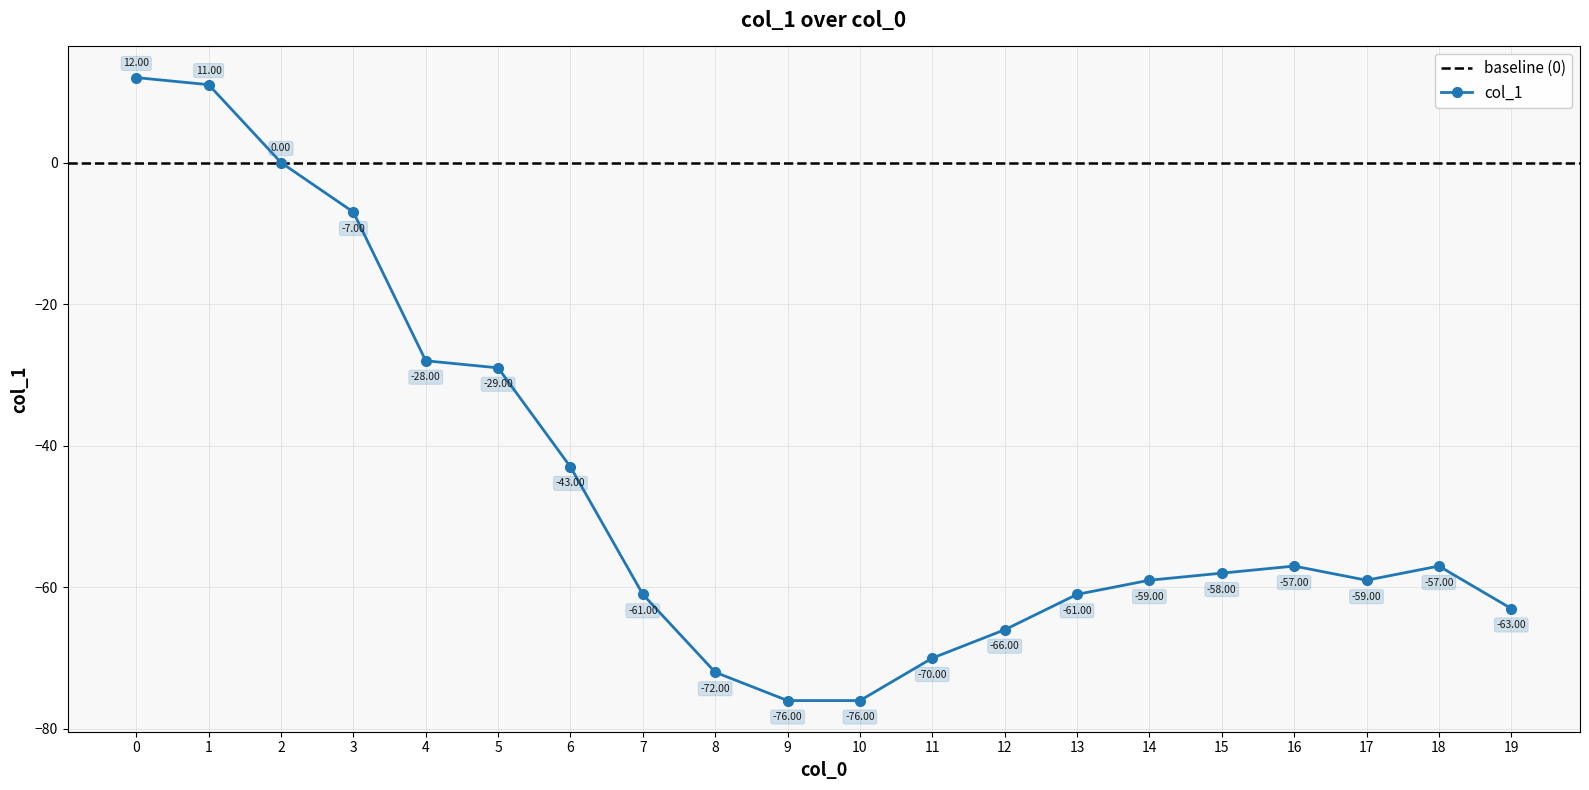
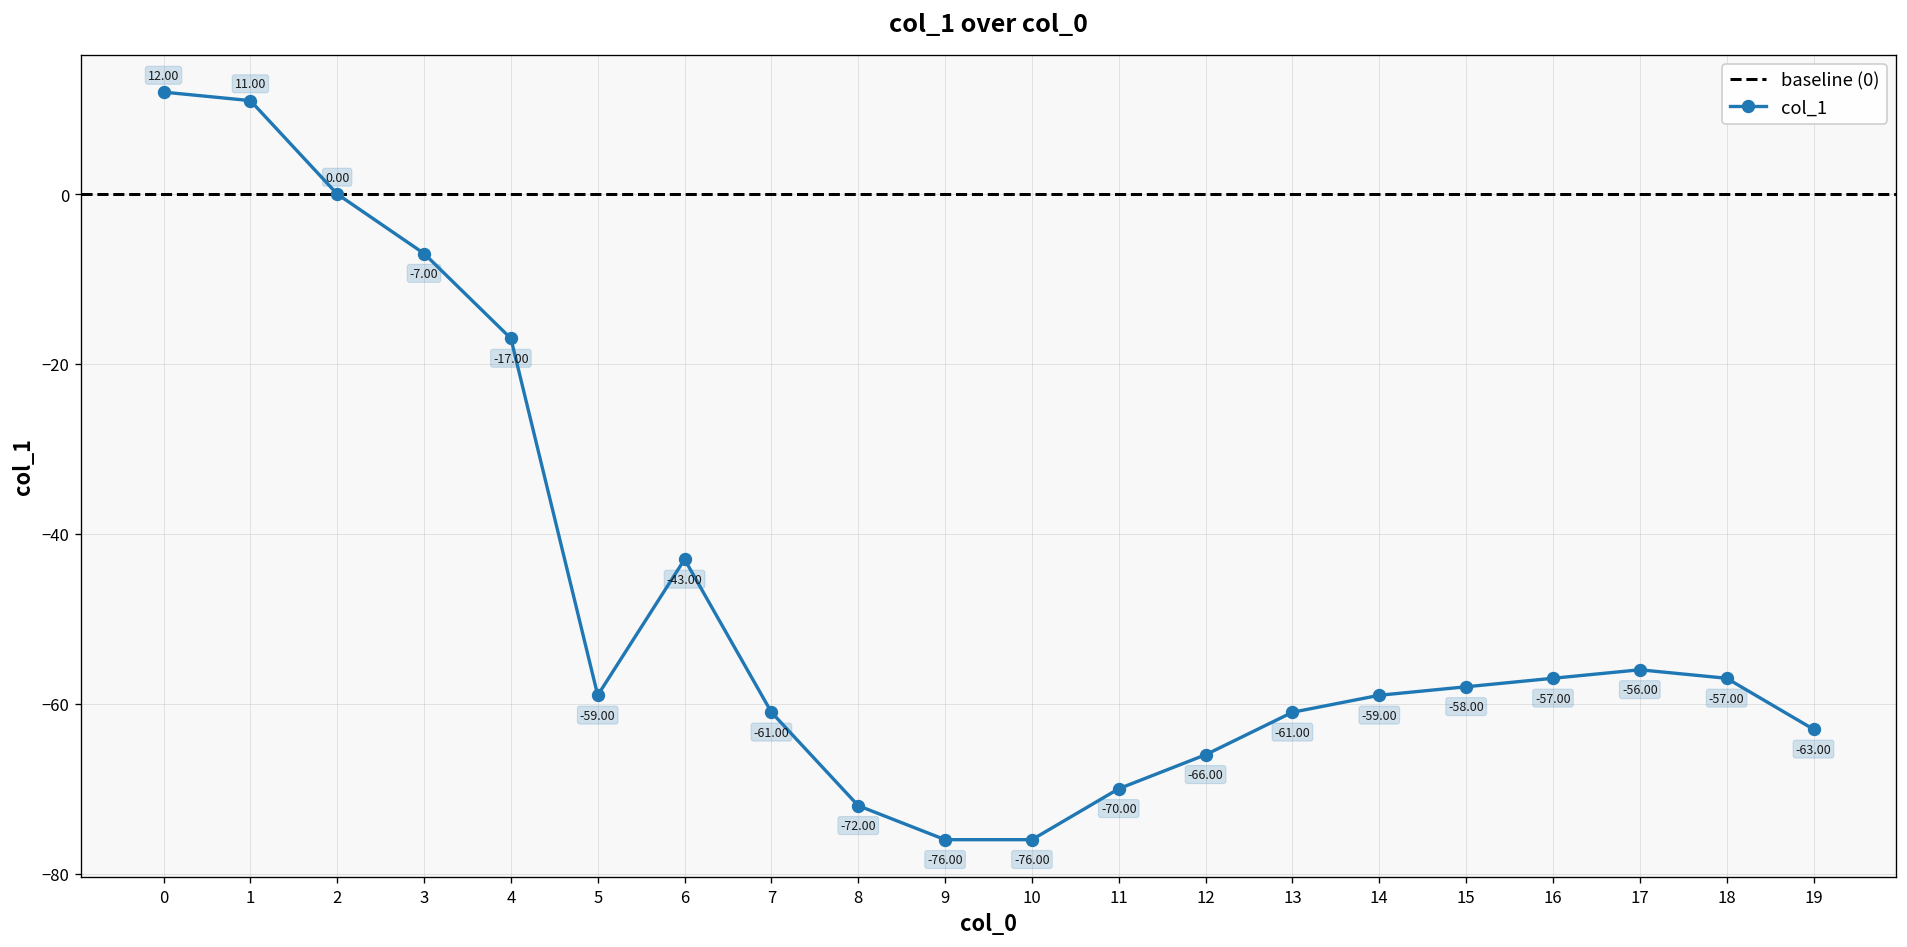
4: -28.00 -> -17.00
5: -29.00 -> -59.00
17: -59.00 -> -56.00
